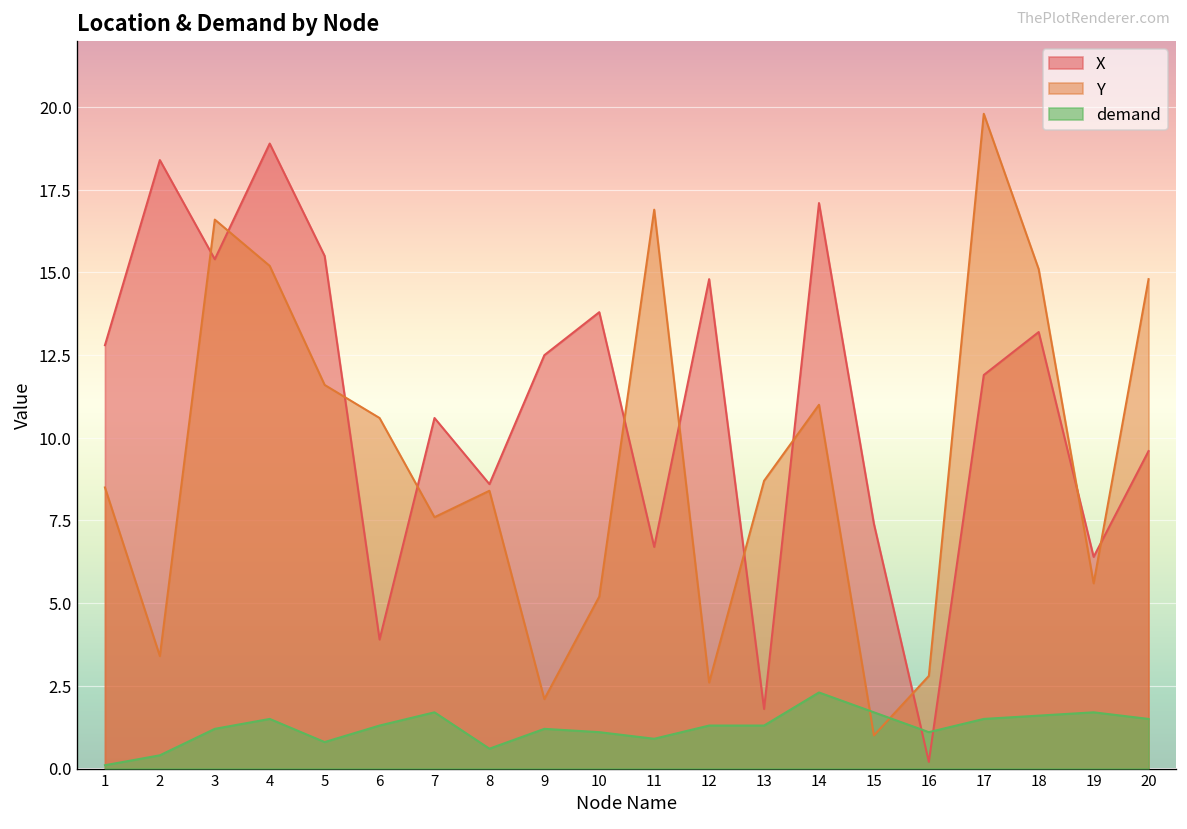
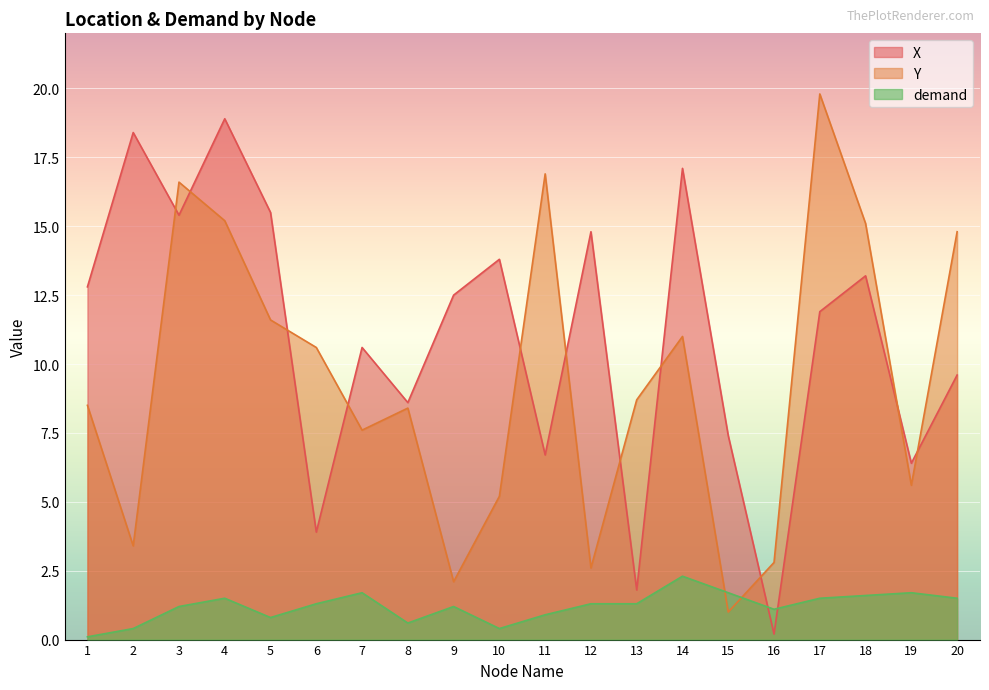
demand, 10: 1.1 -> 0.4
